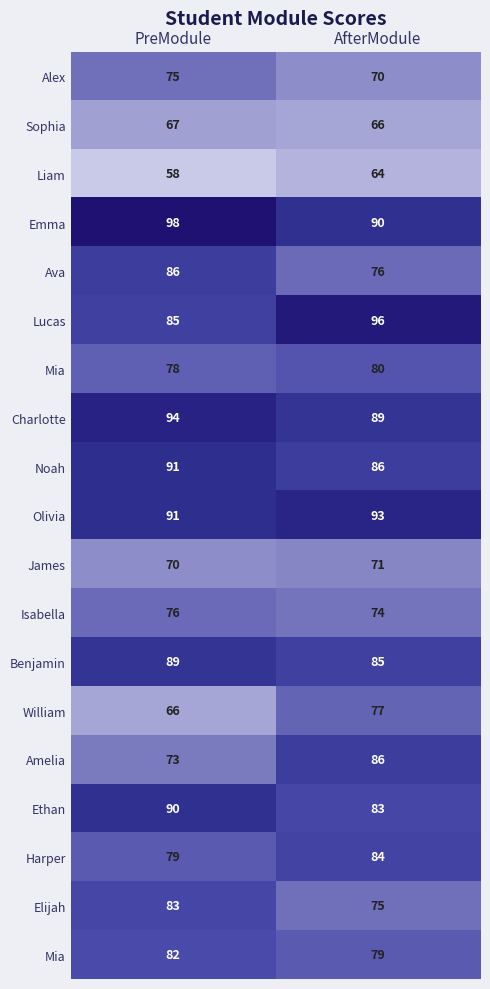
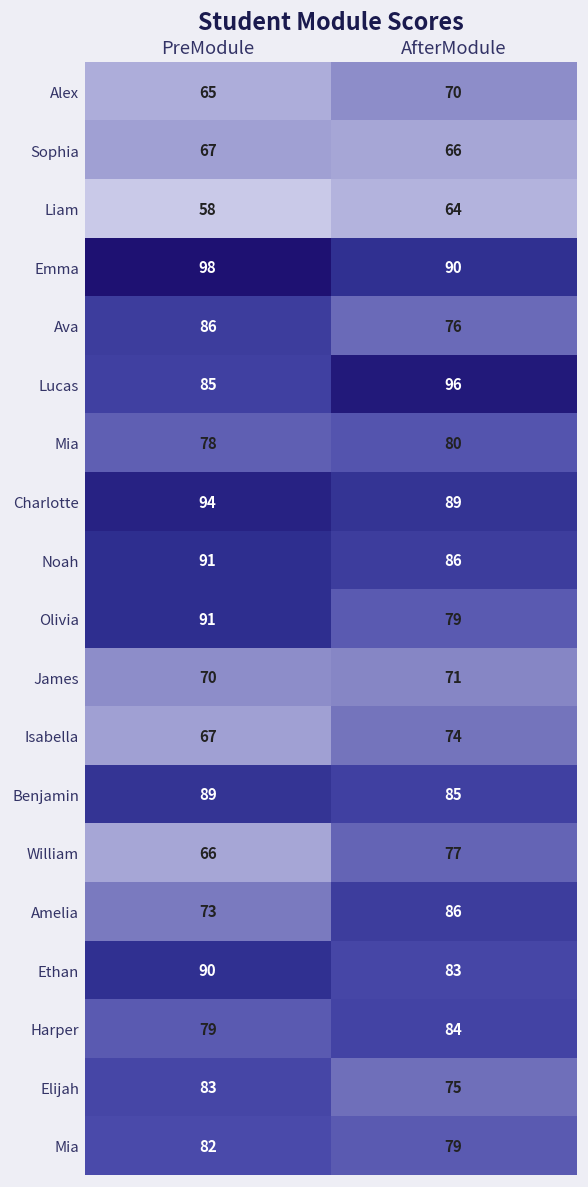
Alex, PreModule: 75 -> 65
Olivia, AfterModule: 93 -> 79
Isabella, PreModule: 76 -> 67
